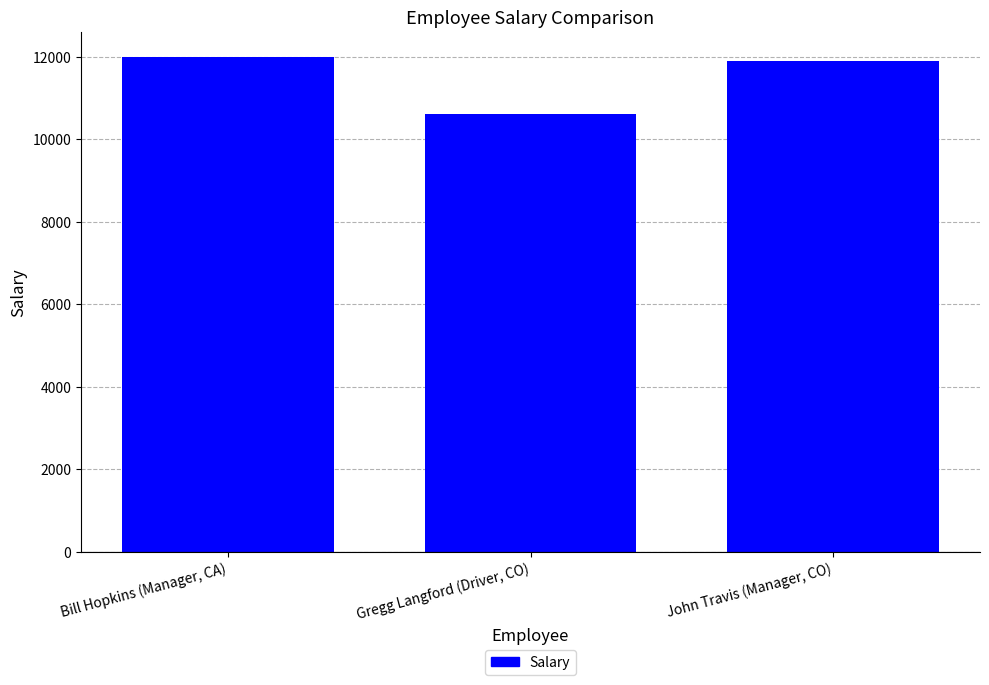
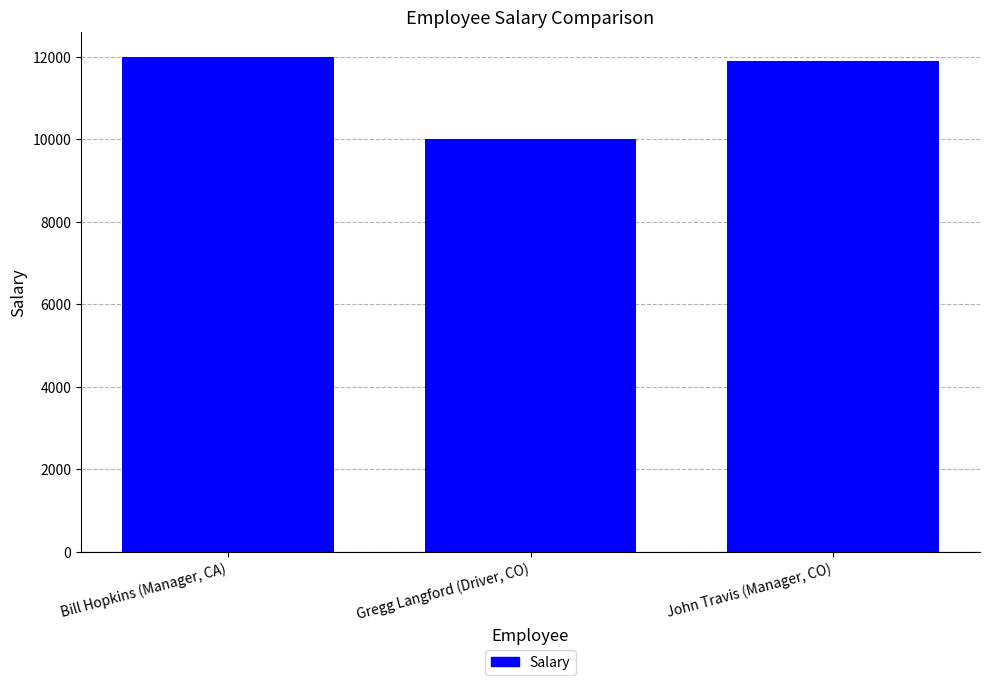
Gregg Langford (Driver, CO): 10600 -> 10000
